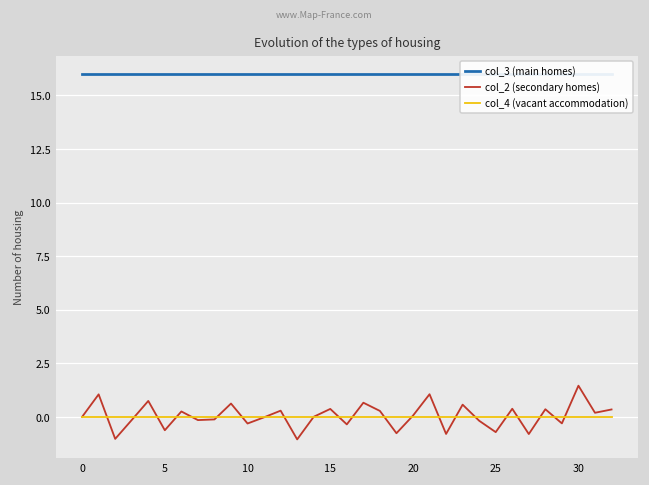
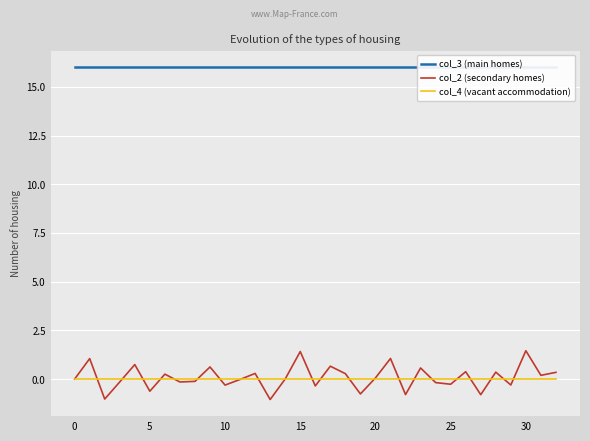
col_2 (secondary homes), 15: 0.4 -> 1.4
col_2 (secondary homes), 25: -0.7 -> -0.3
